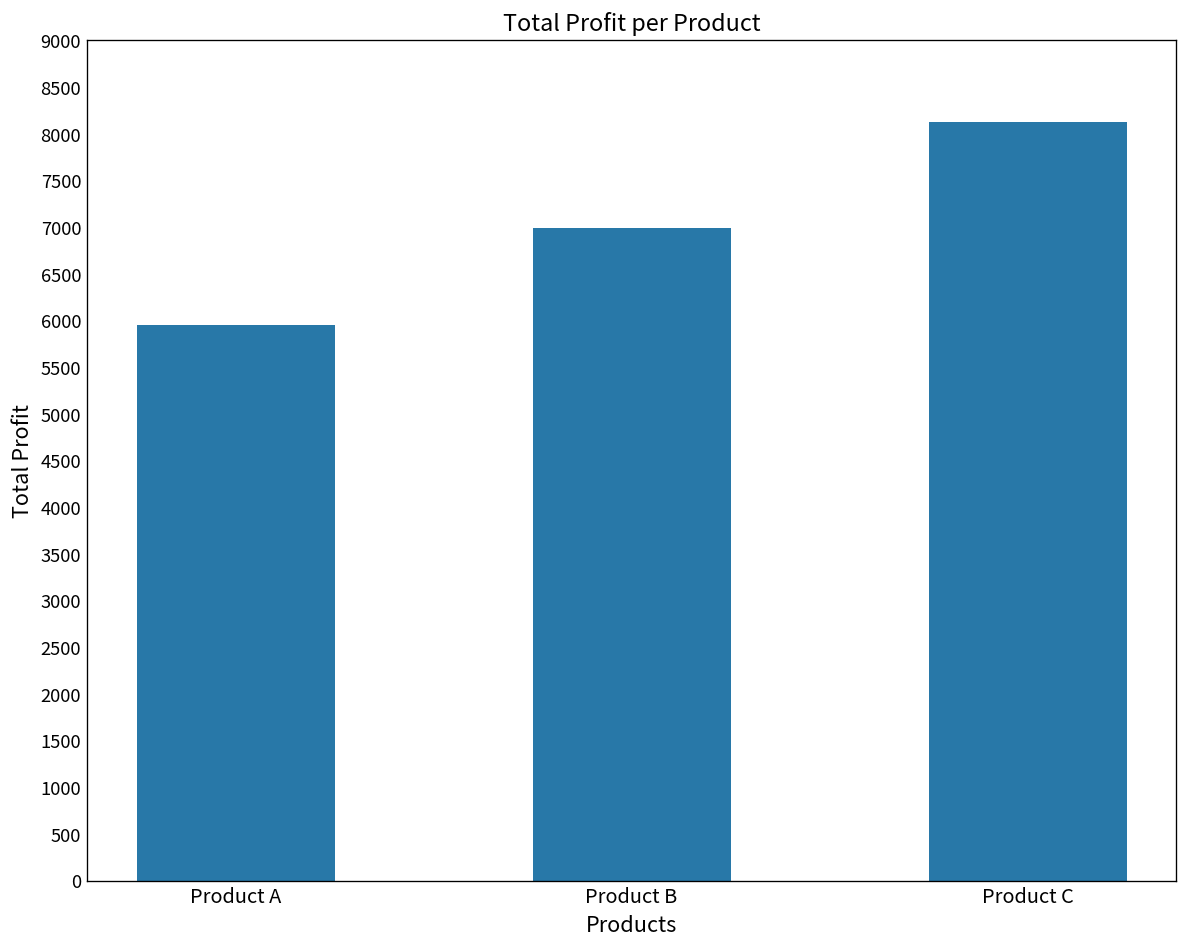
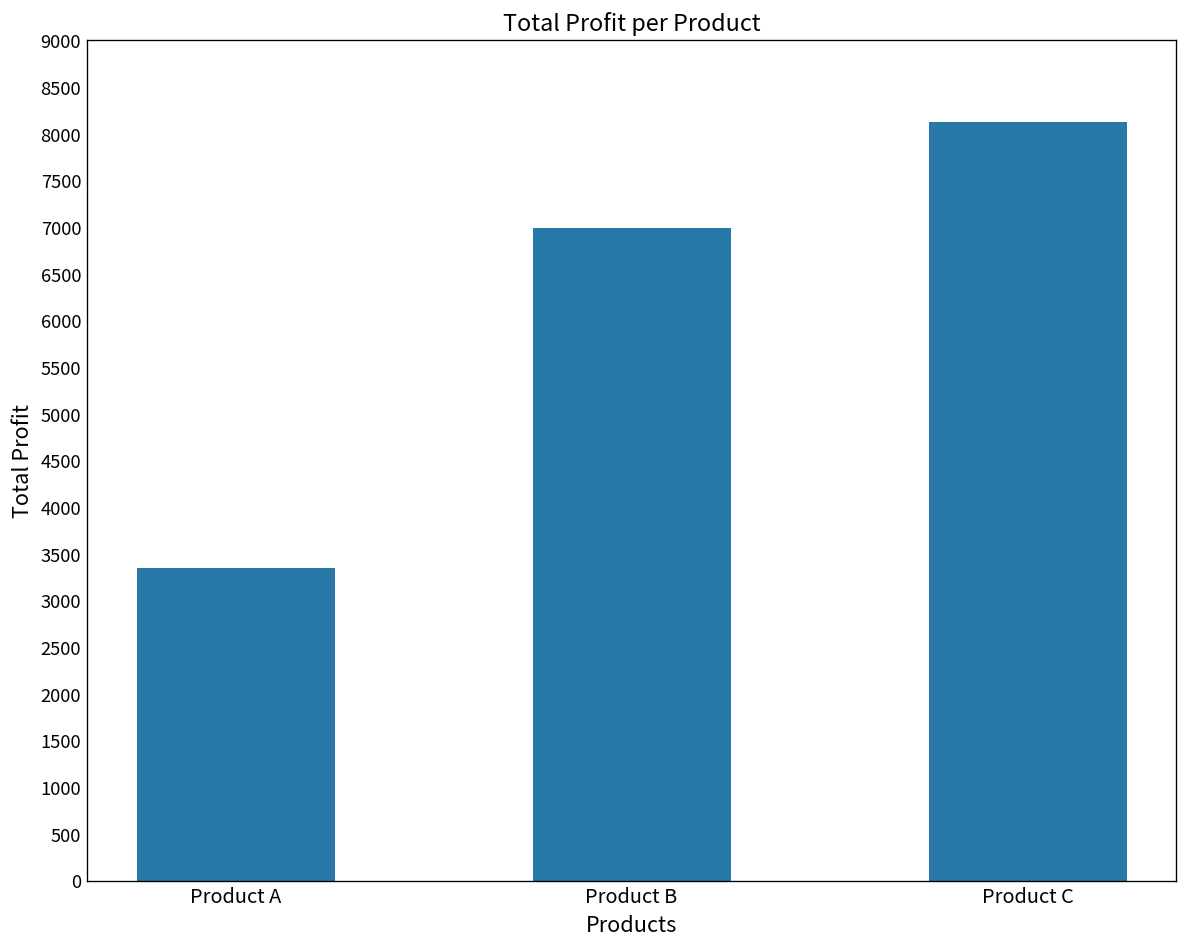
Product A: 6000 -> 3300
